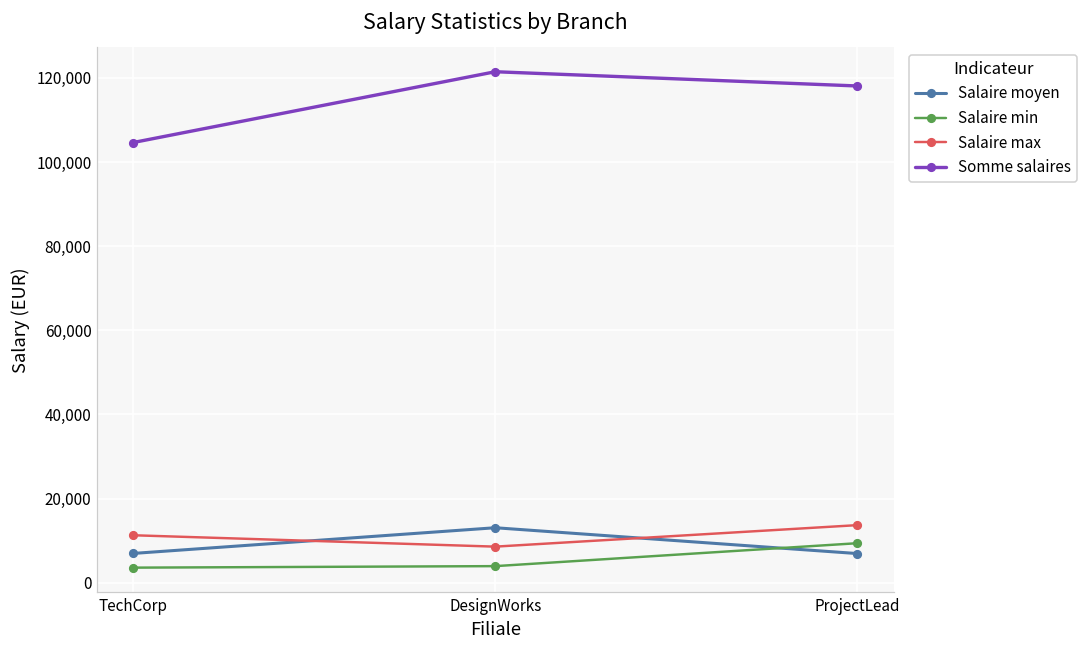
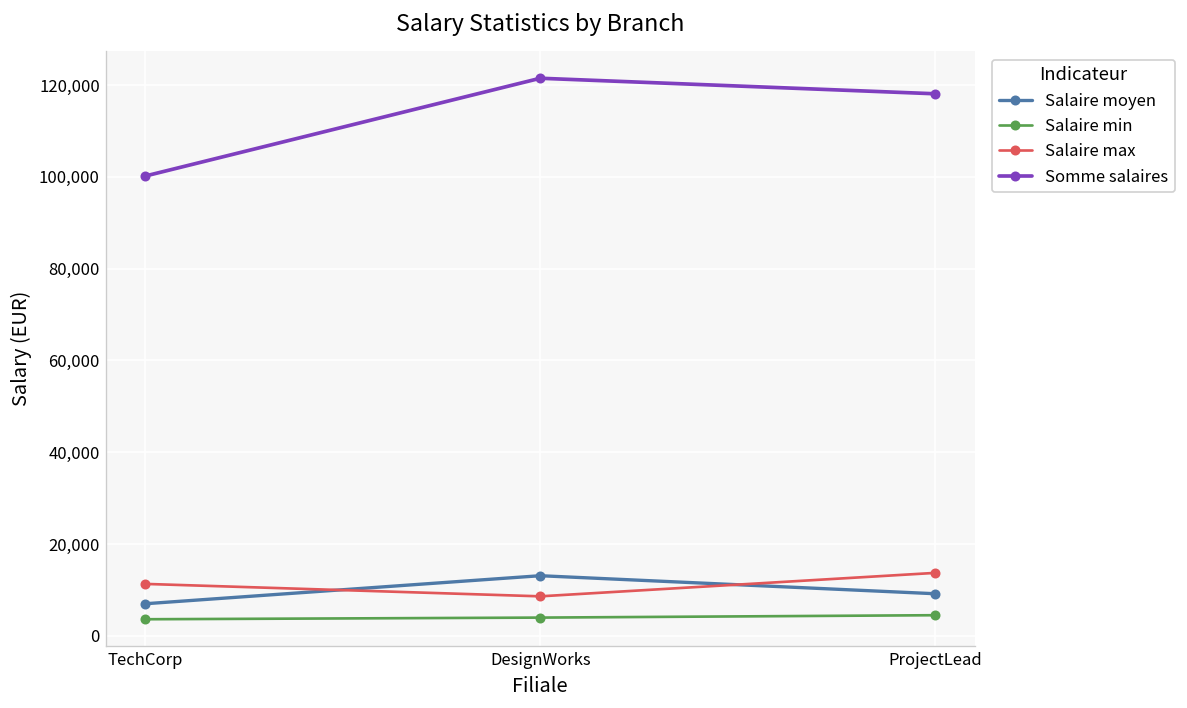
Somme salaires, TechCorp: 105,000 -> 100,000
Salaire moyen, ProjectLead: 7,000 -> 9,000
Salaire min, ProjectLead: 9,000 -> 4,000
